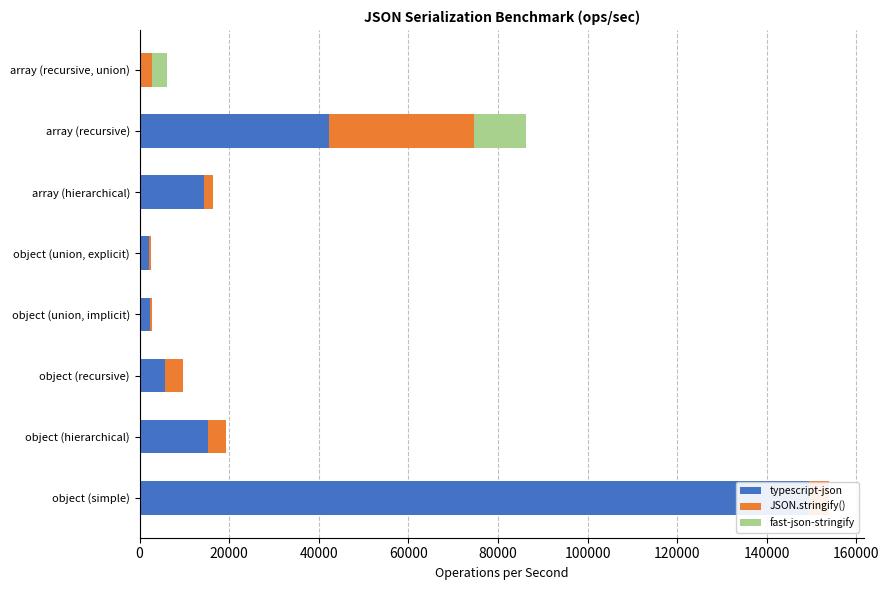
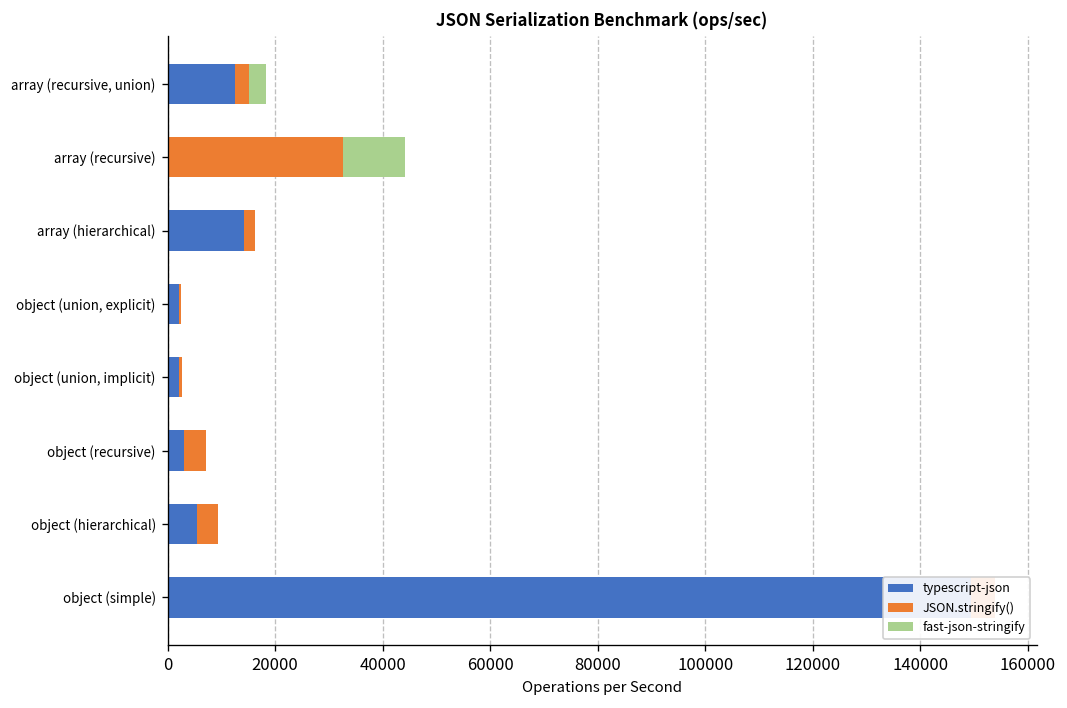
typescript-json, array (recursive, union): 0 -> 13000
typescript-json, array (recursive): 42000 -> 0
typescript-json, object (recursive): 6000 -> 3000
typescript-json, object (hierarchical): 15000 -> 5000
